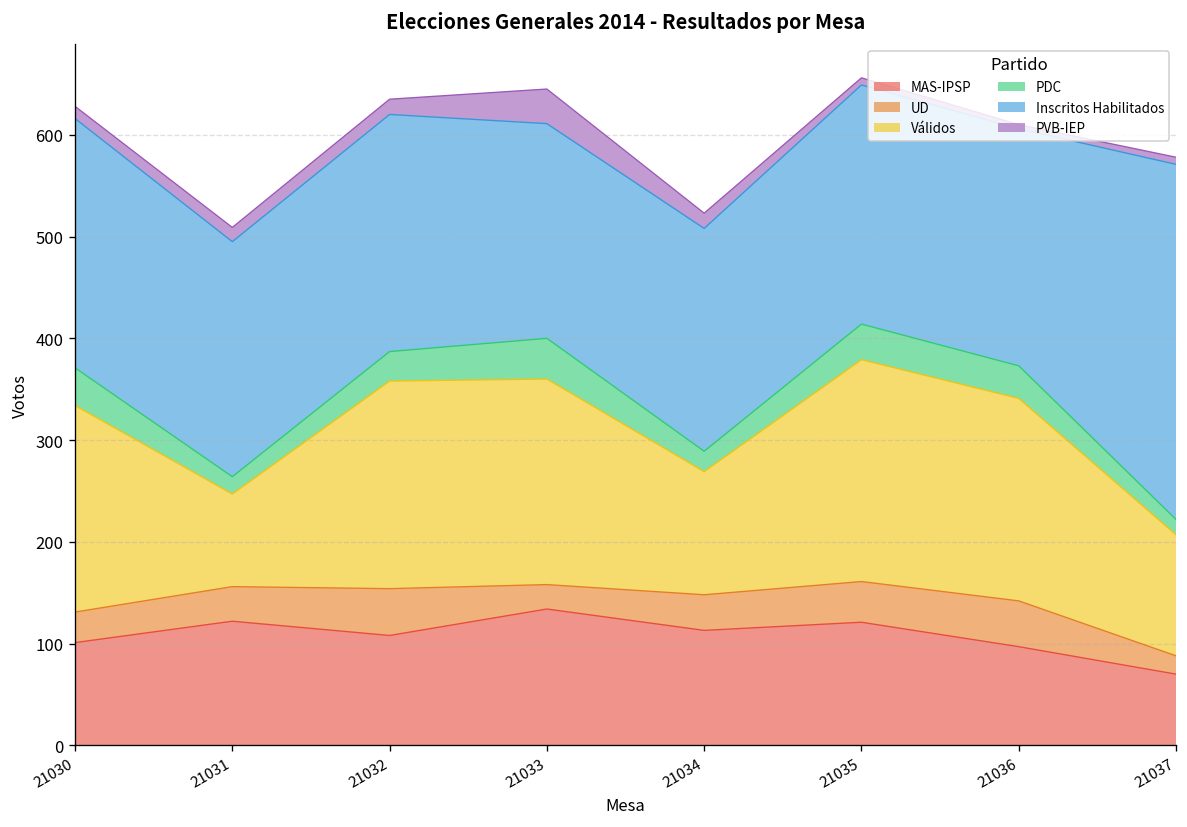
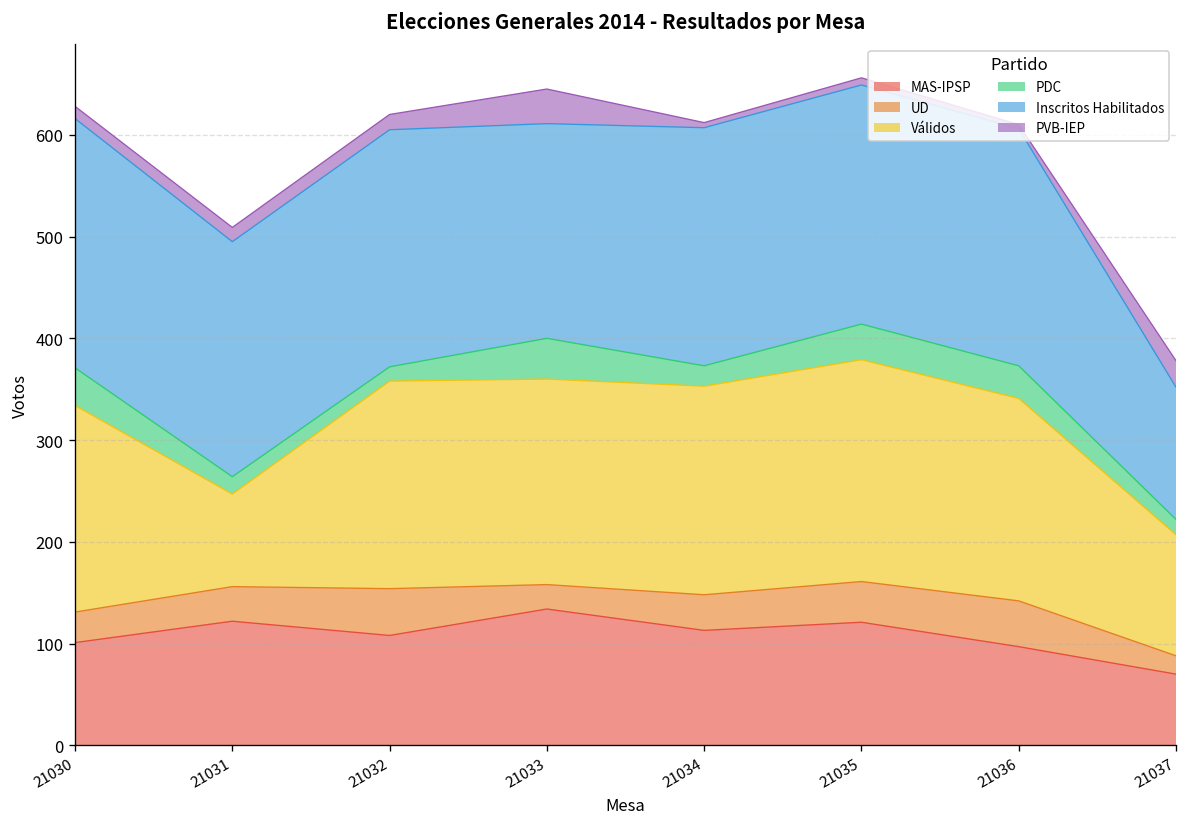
PDC, 21032: 30 -> 10
Válidos, 21034: 120 -> 210
Inscritos Habilitados, 21034: 220 -> 230
PVB-IEP, 21034: 20 -> 10
Inscritos Habilitados, 21037: 350 -> 130
PVB-IEP, 21037: 10 -> 30
